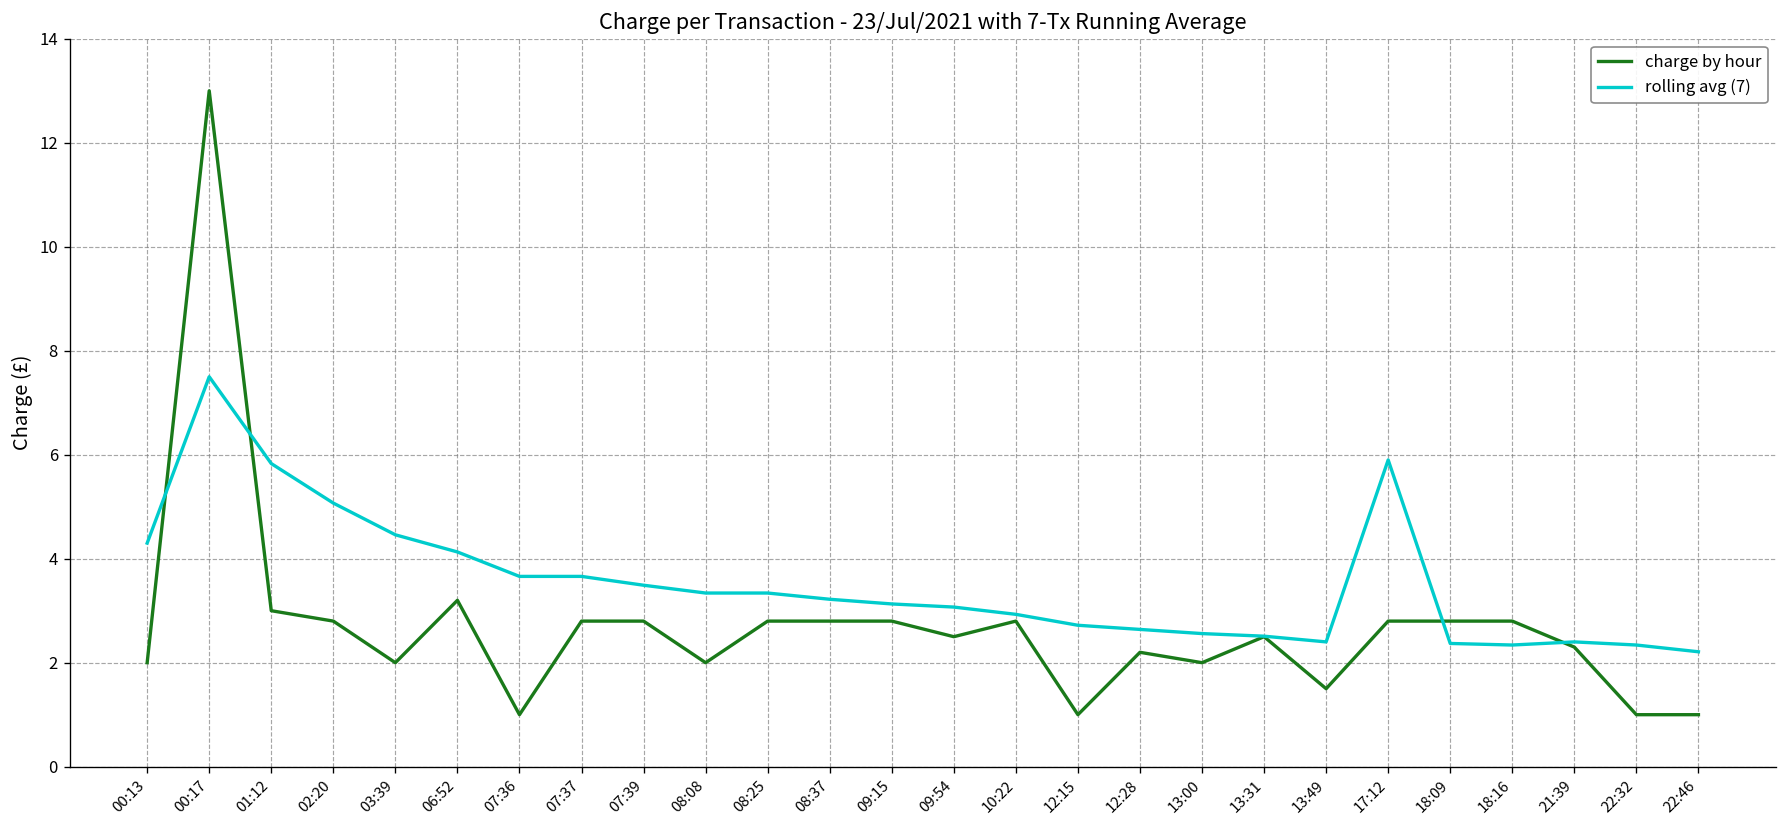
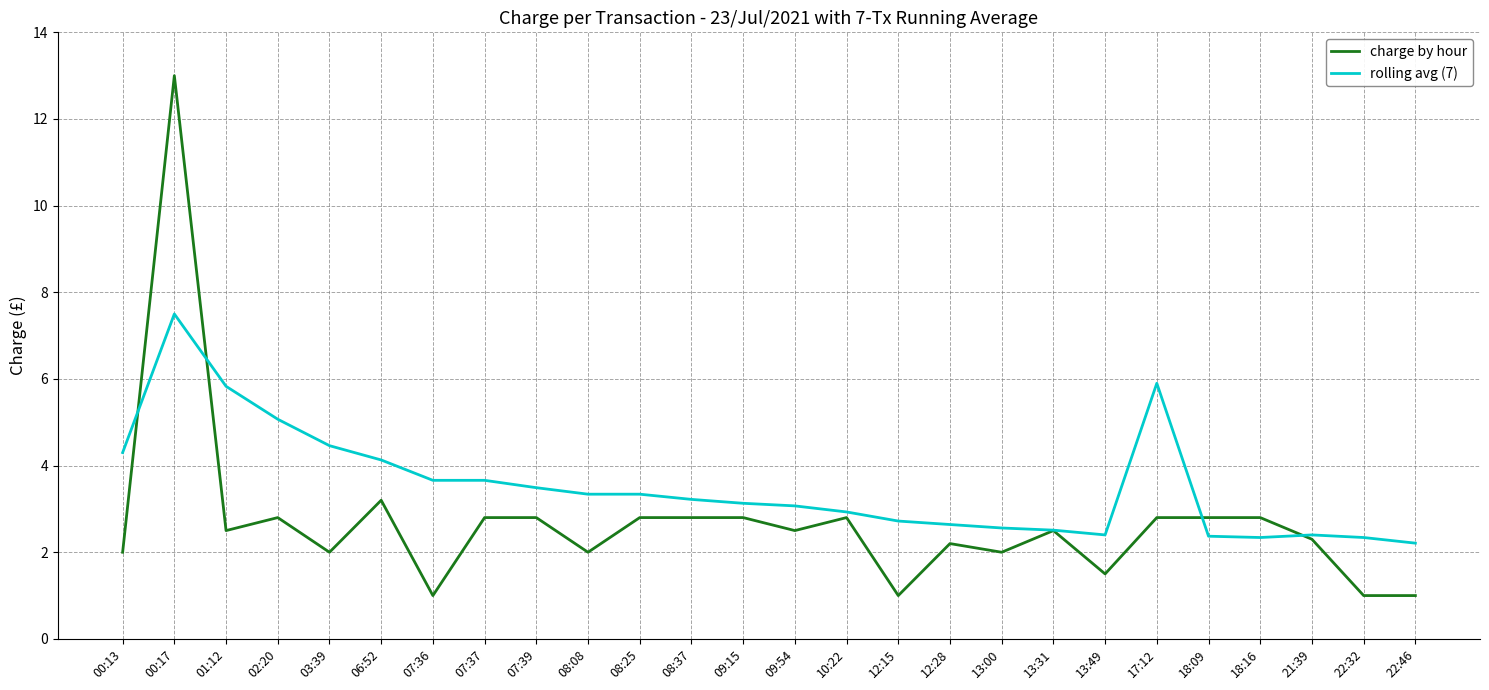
charge by hour, 01:12: 3.0 -> 2.5
